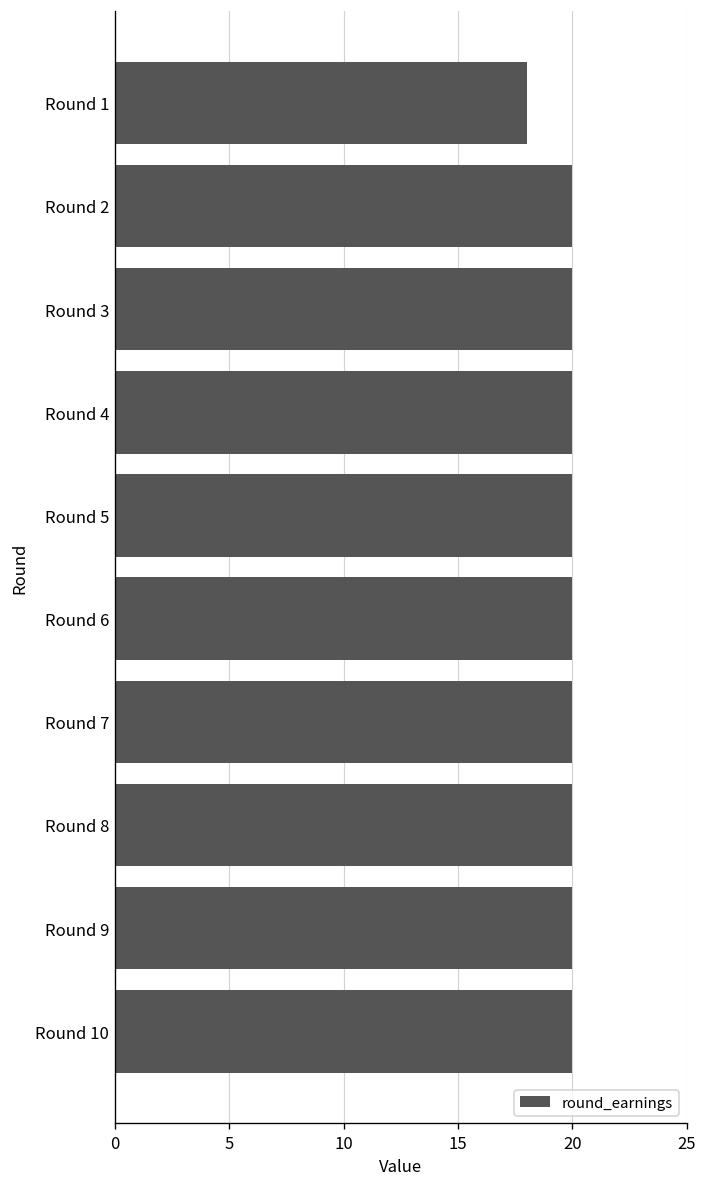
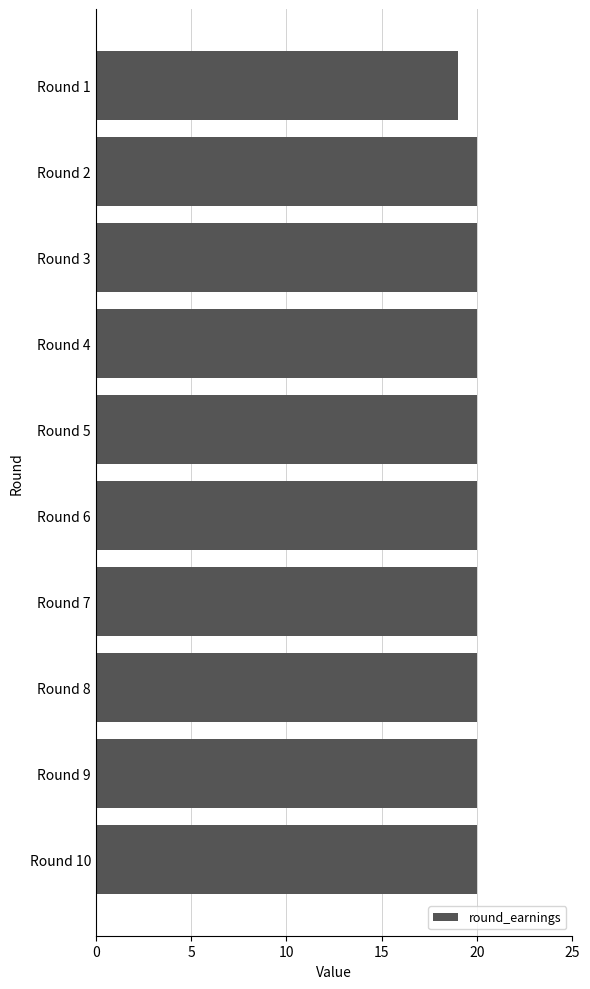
Round 1: 18 -> 19
